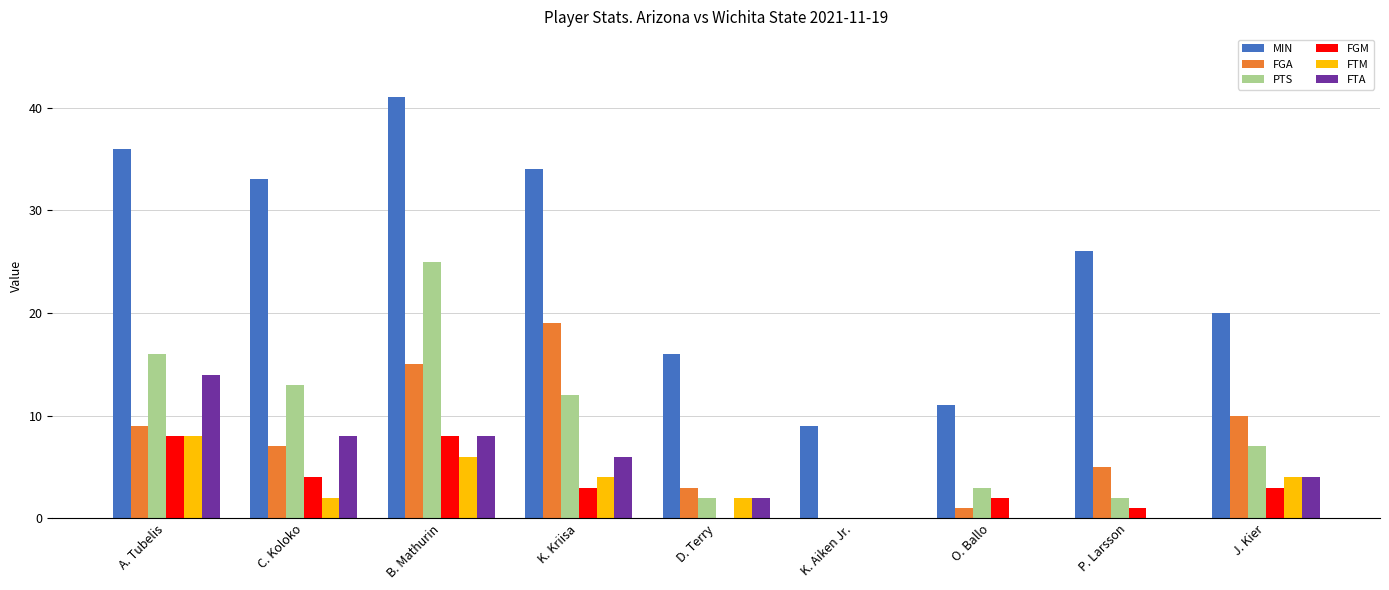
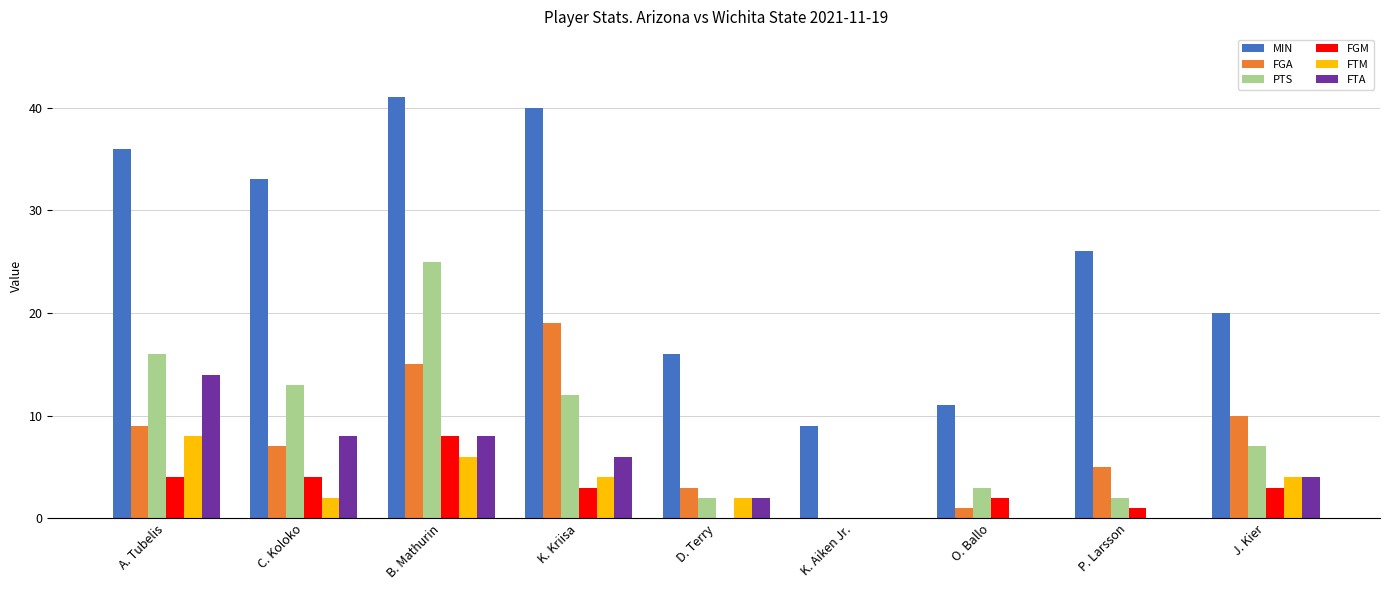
FGM, A. Tubelis: 8 -> 4
MIN, K. Kriisa: 34 -> 40
